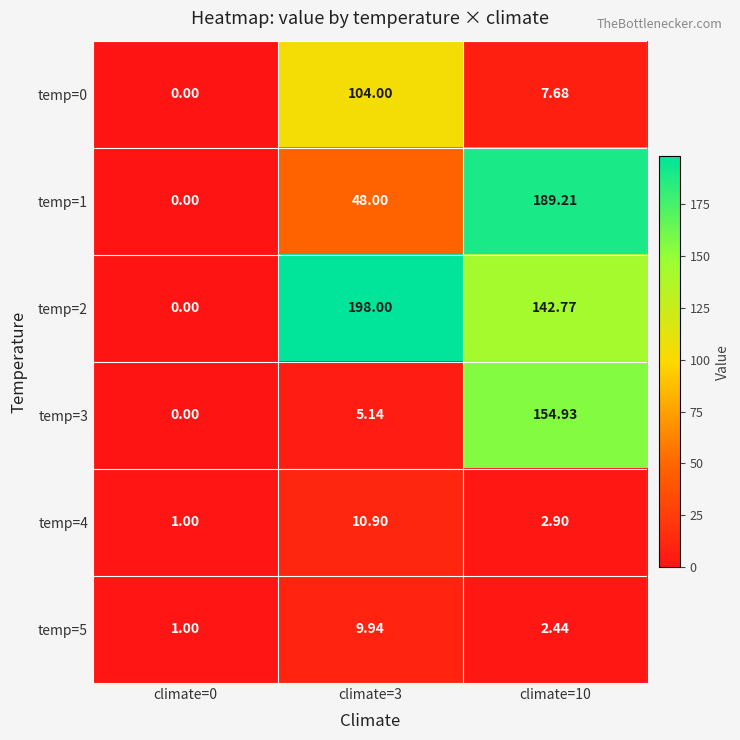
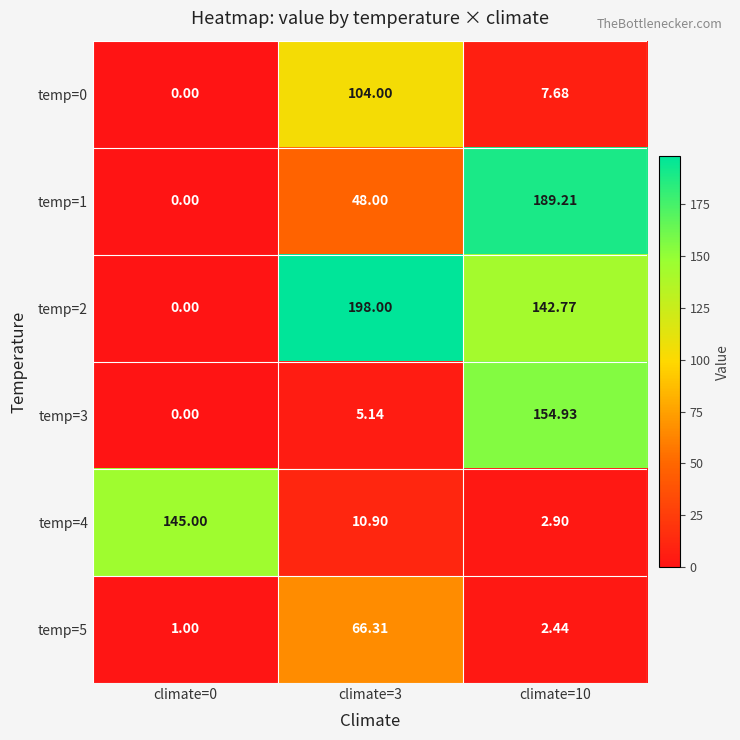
temp=4, climate=0: 1.00 -> 145.00
temp=5, climate=3: 9.94 -> 66.31
